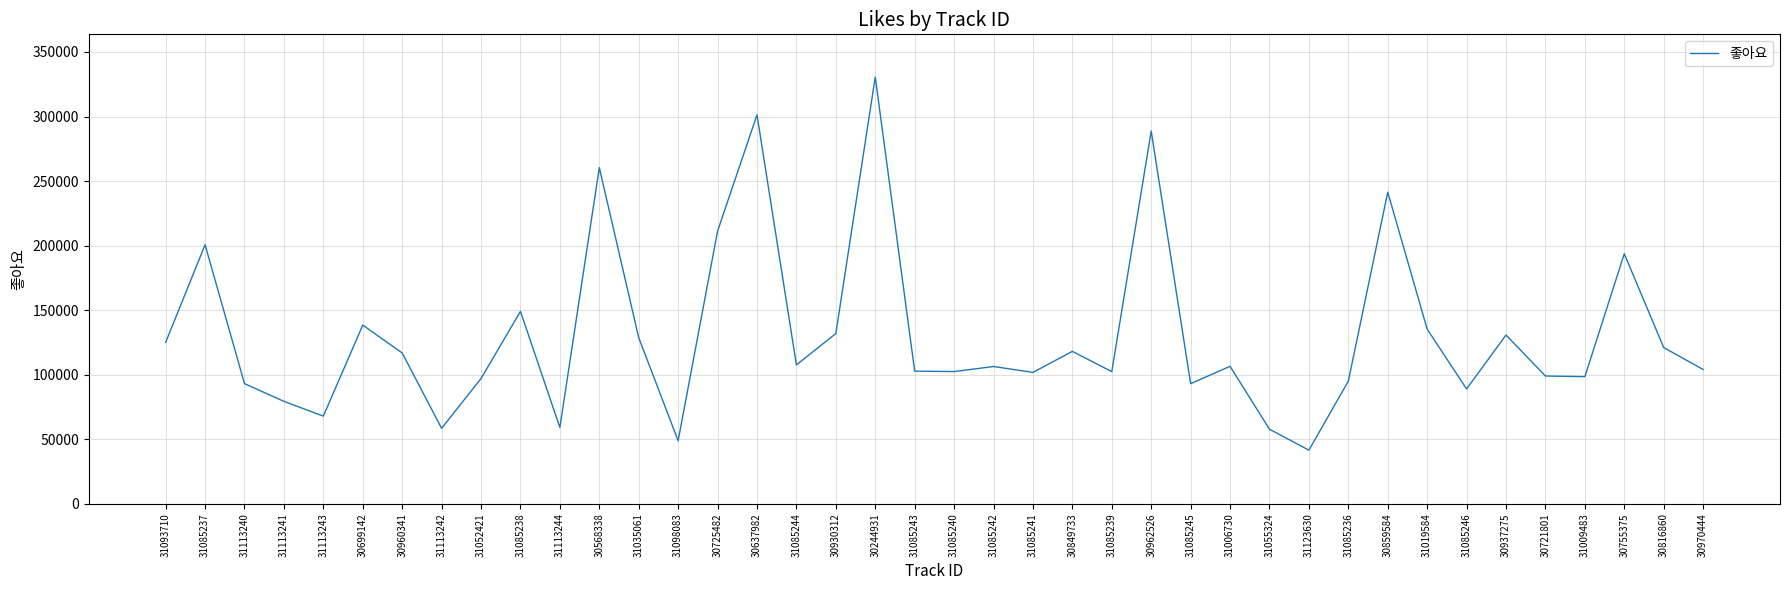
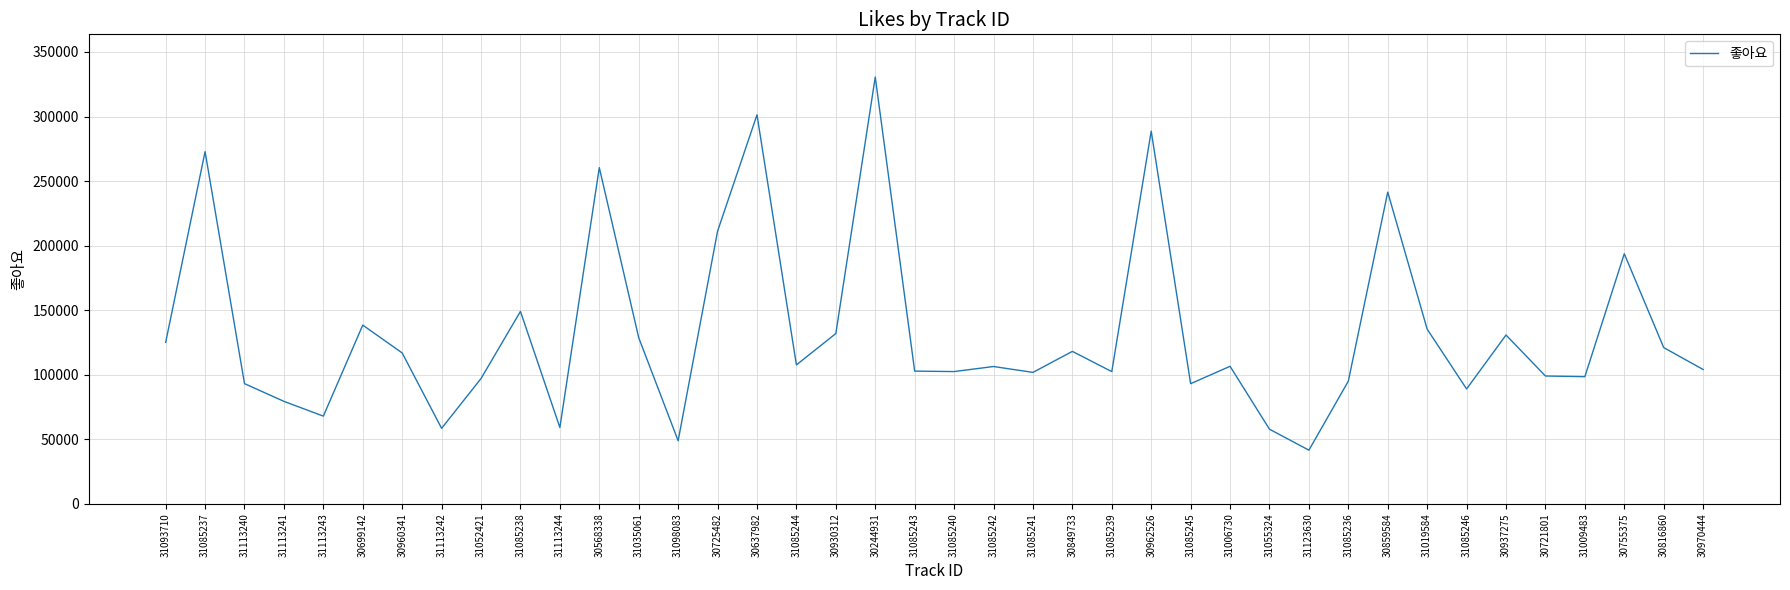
31085237: 201000 -> 273000
